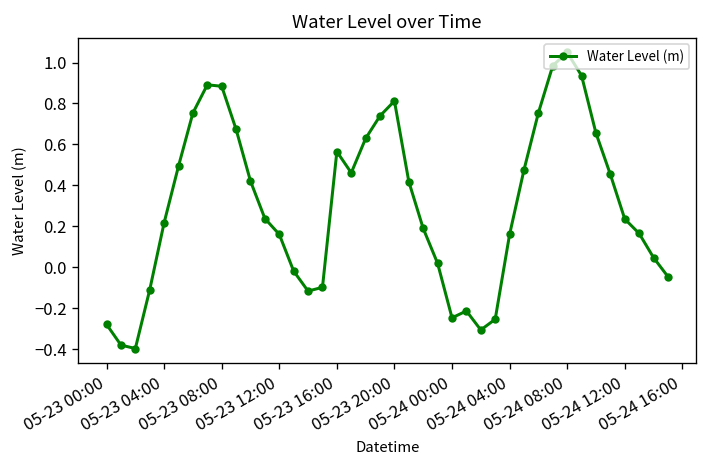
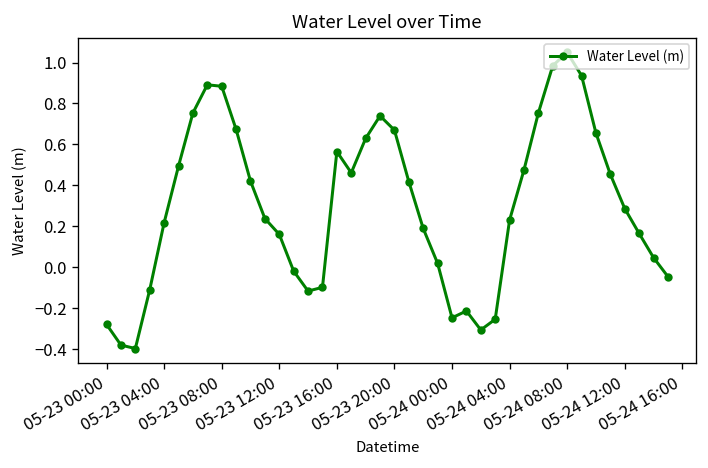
05-23 20:00: 0.81 -> 0.67
05-24 04:00: 0.16 -> 0.23
05-24 12:00: 0.24 -> 0.29
